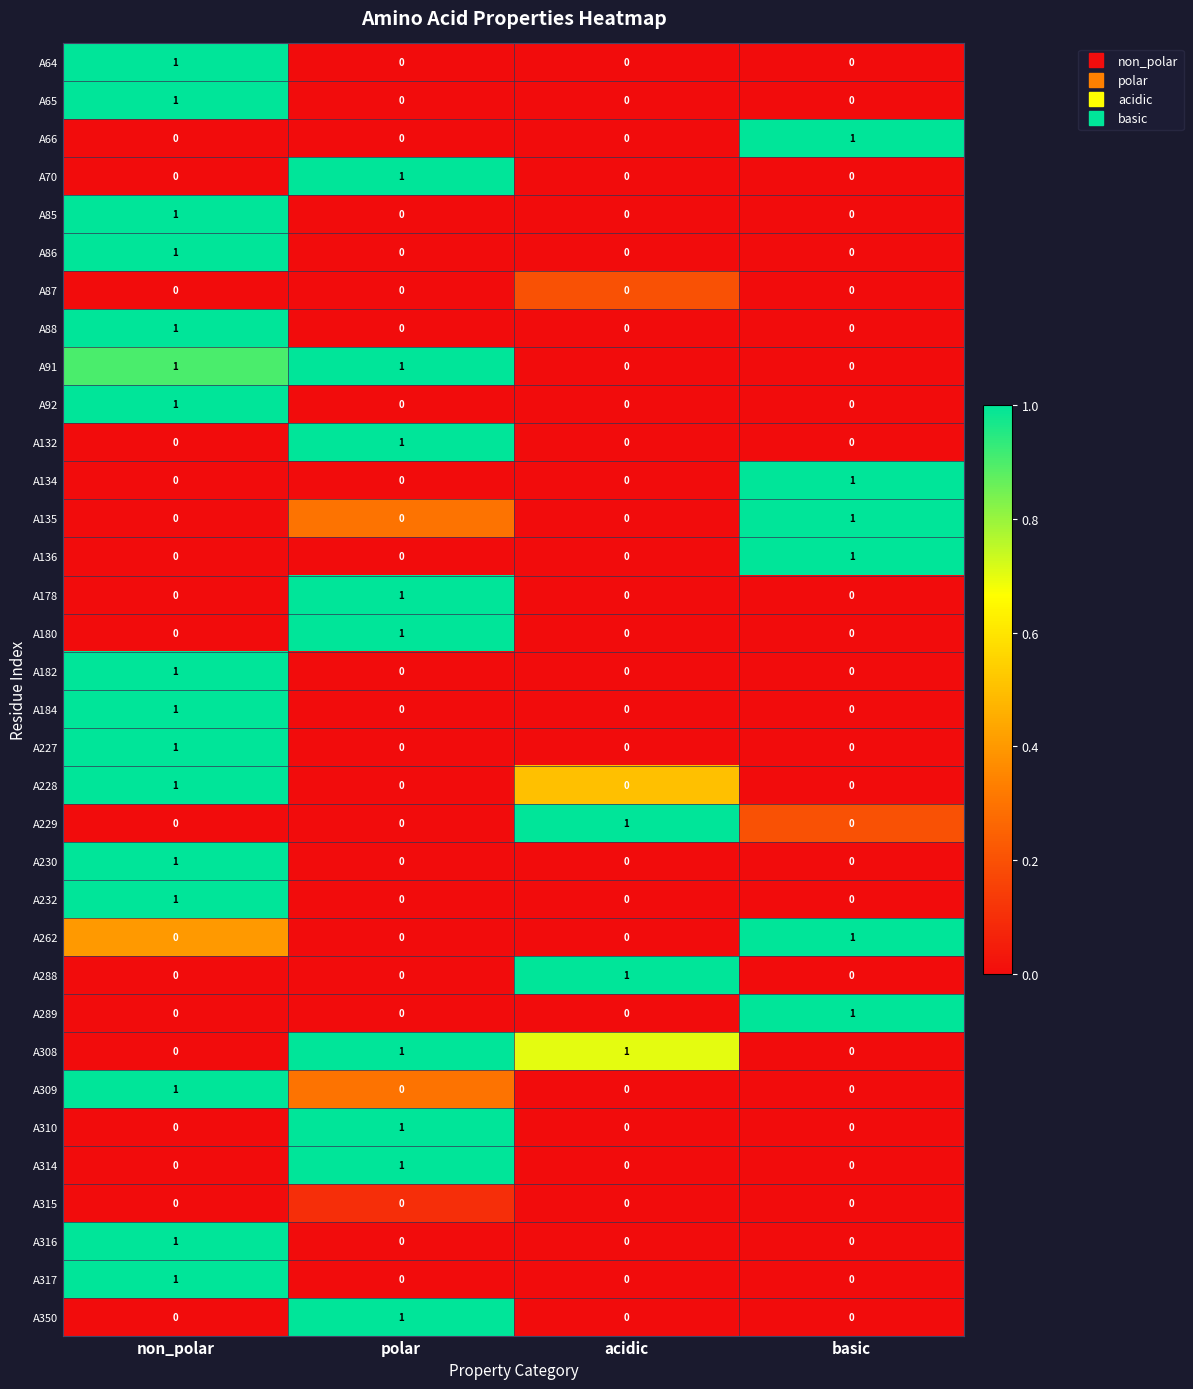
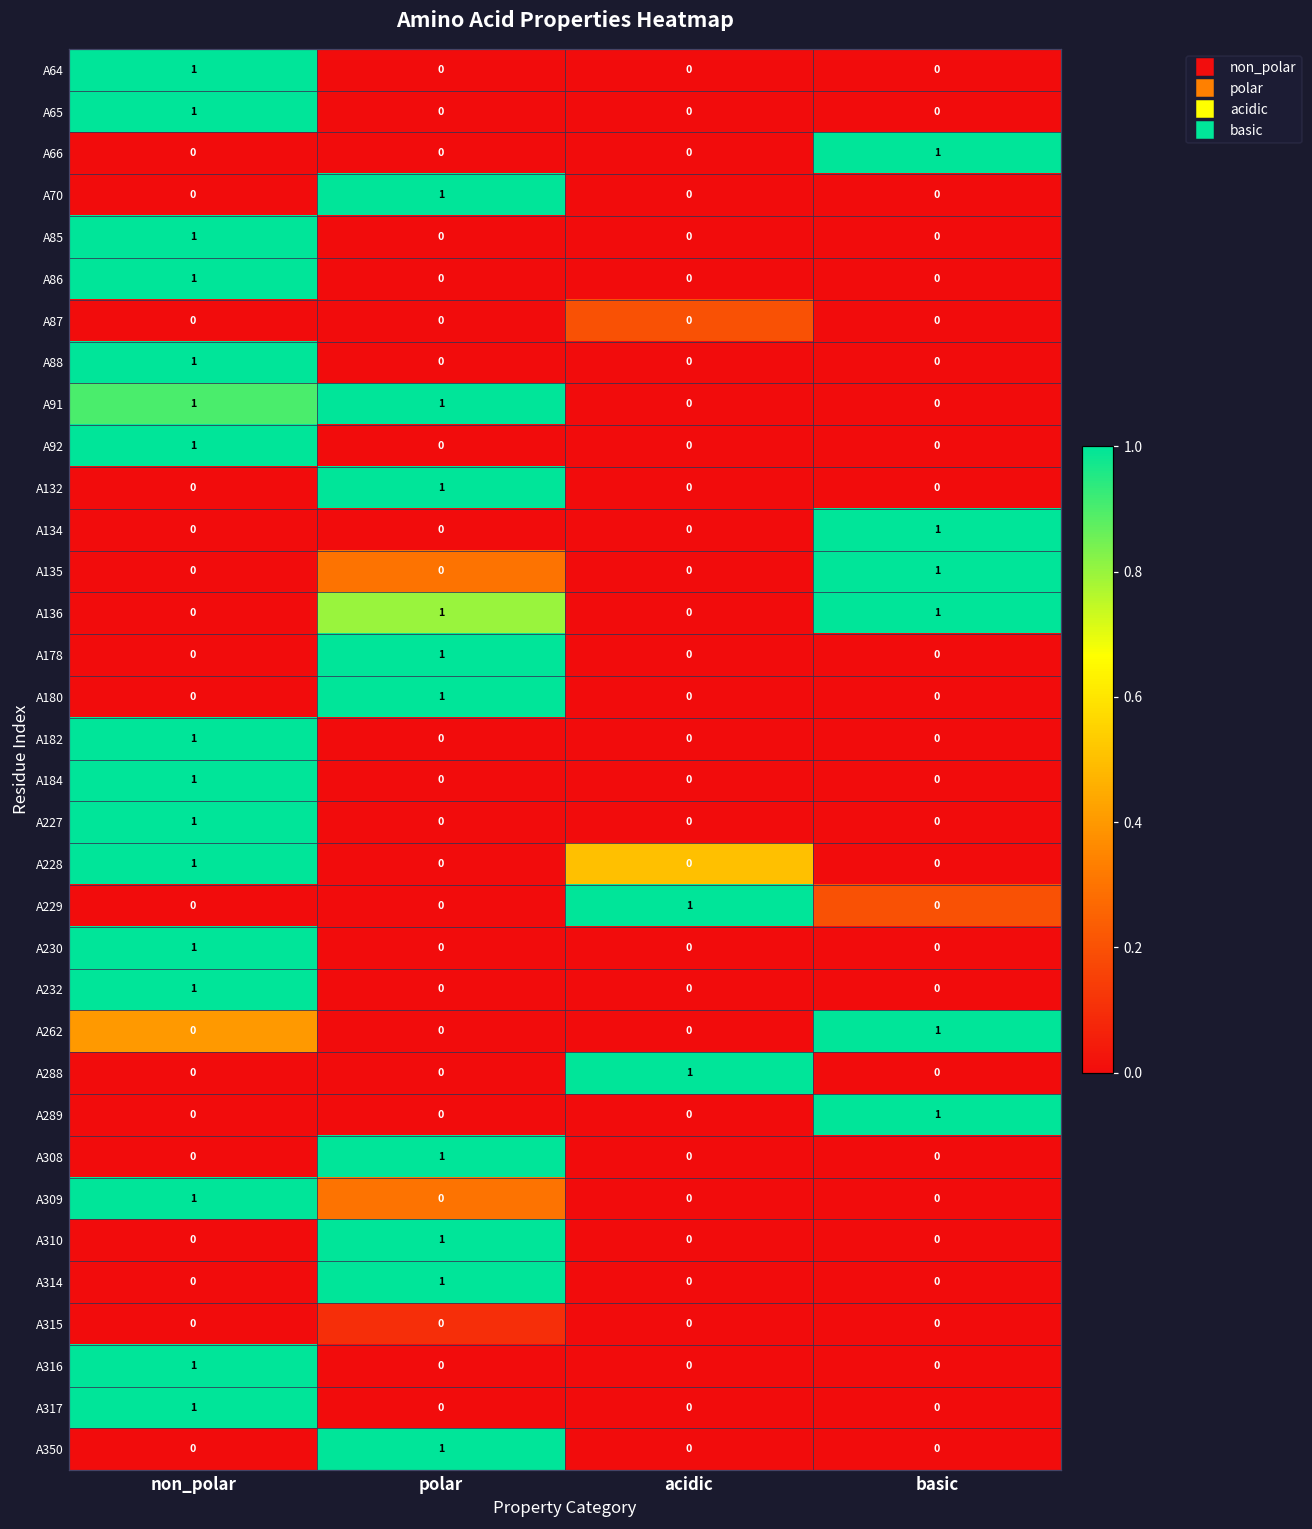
A136, polar: 0 -> 1
A308, acidic: 1 -> 0
